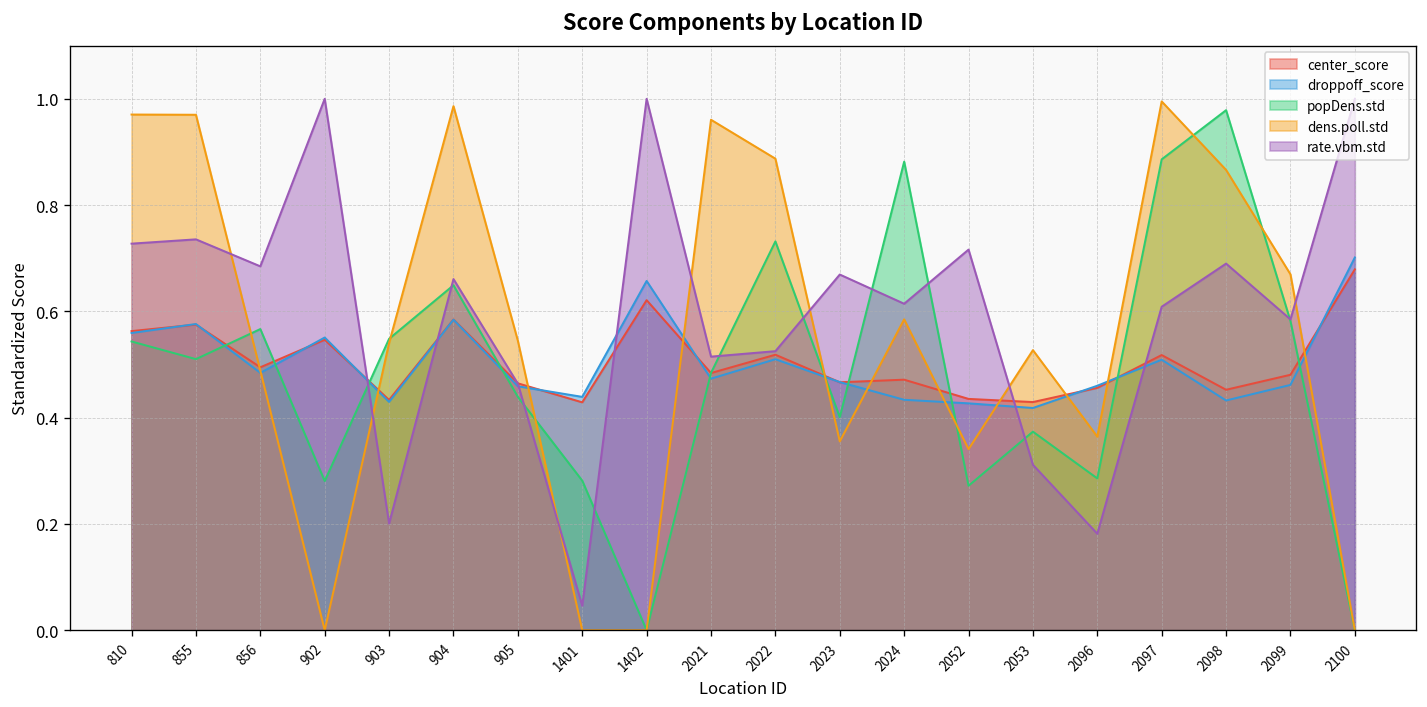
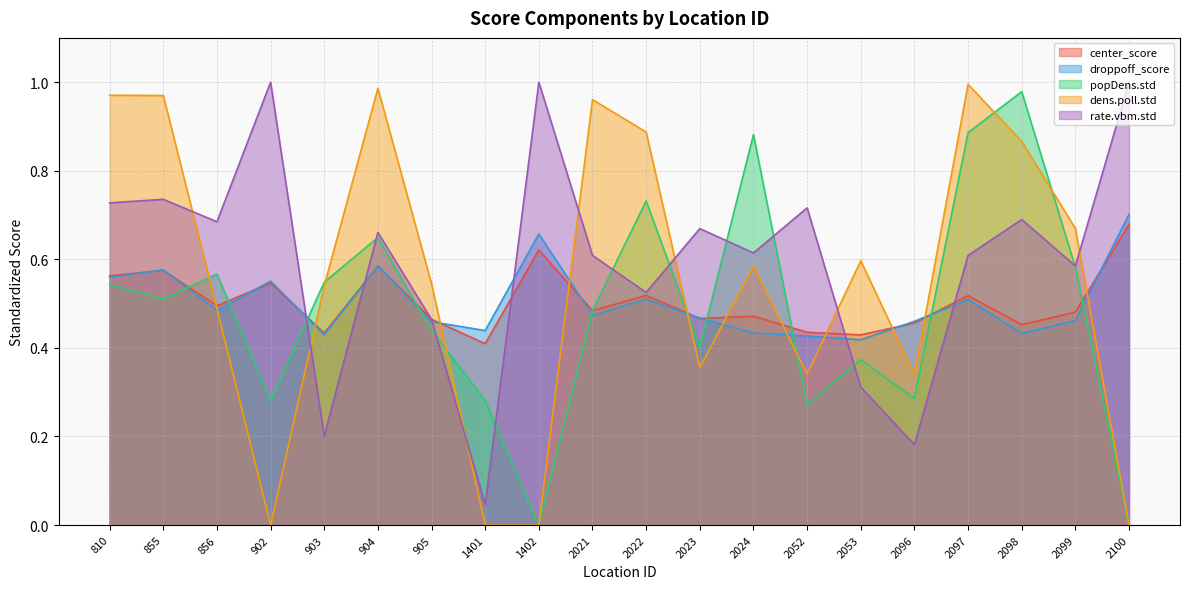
center_score, 1401: 0.43 -> 0.41
rate.vbm.std, 2021: 0.51 -> 0.61
dens.poll.std, 2053: 0.53 -> 0.60
dens.poll.std, 2096: 0.36 -> 0.34
